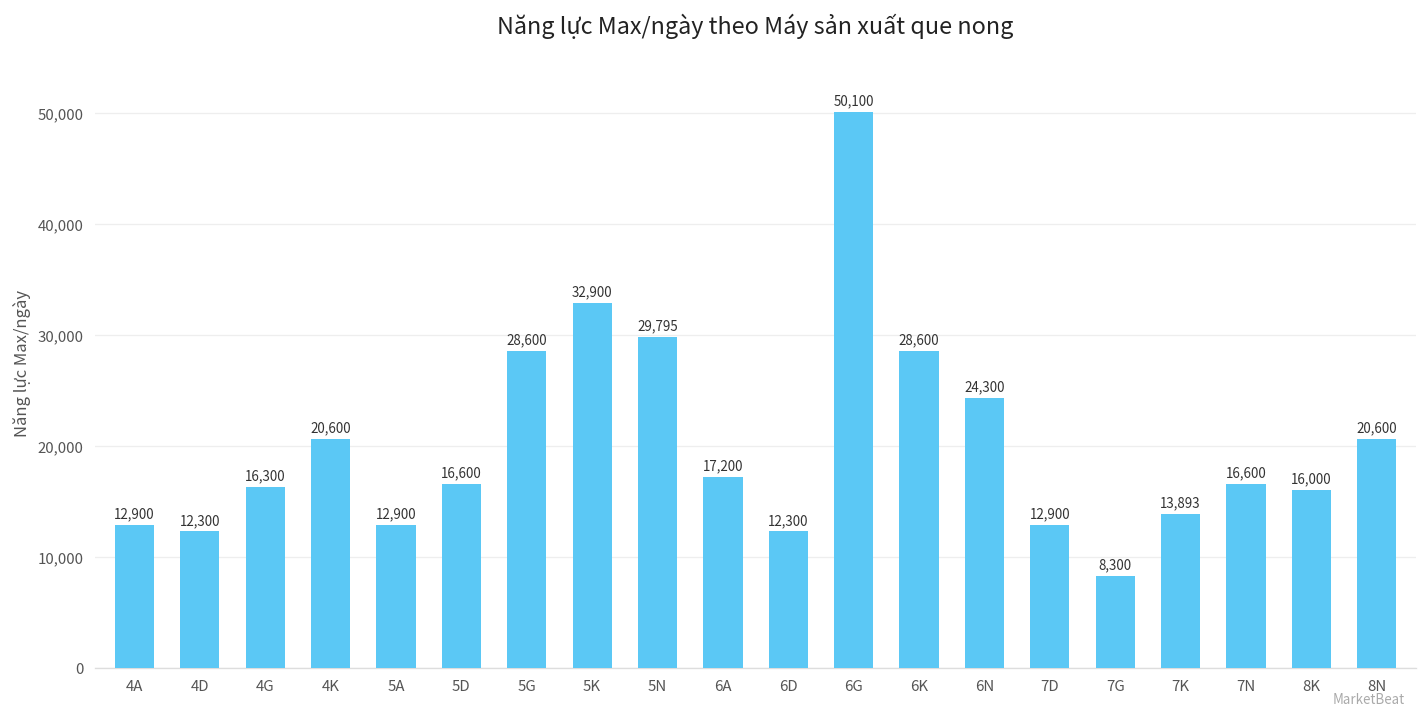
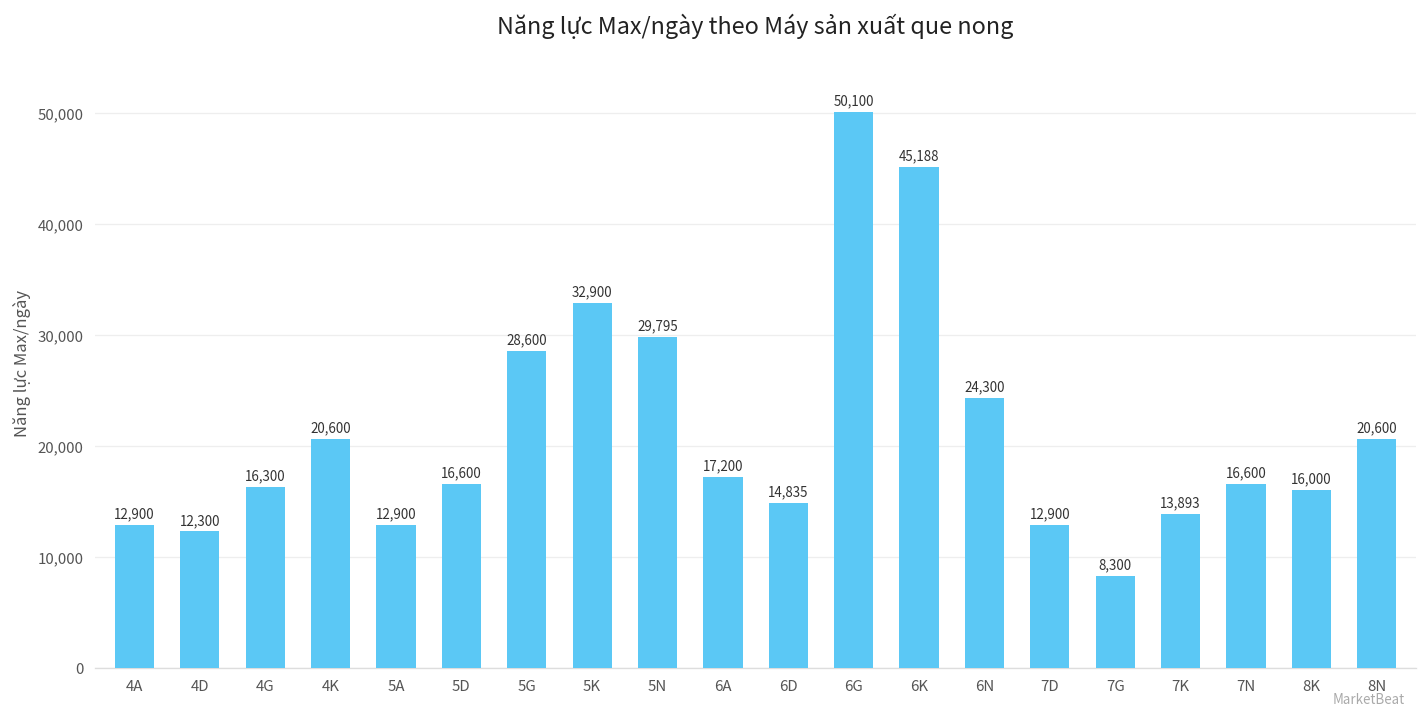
6D: 12,300 -> 14,835
6K: 28,600 -> 45,188
